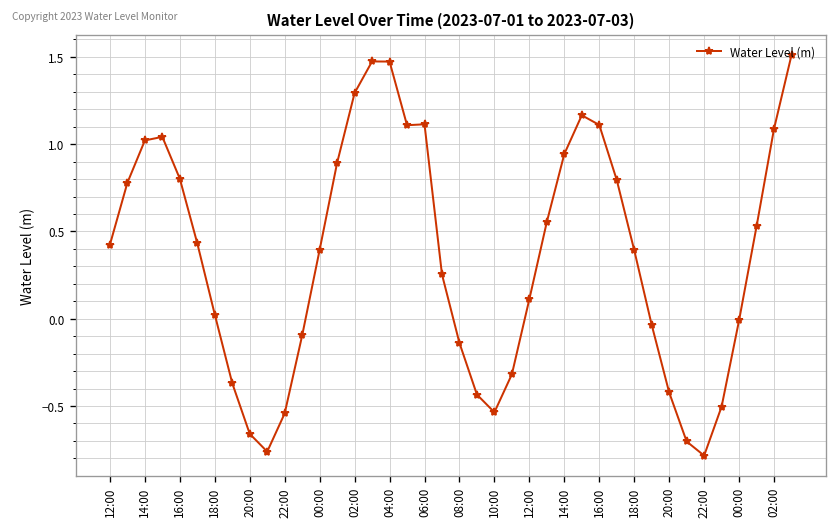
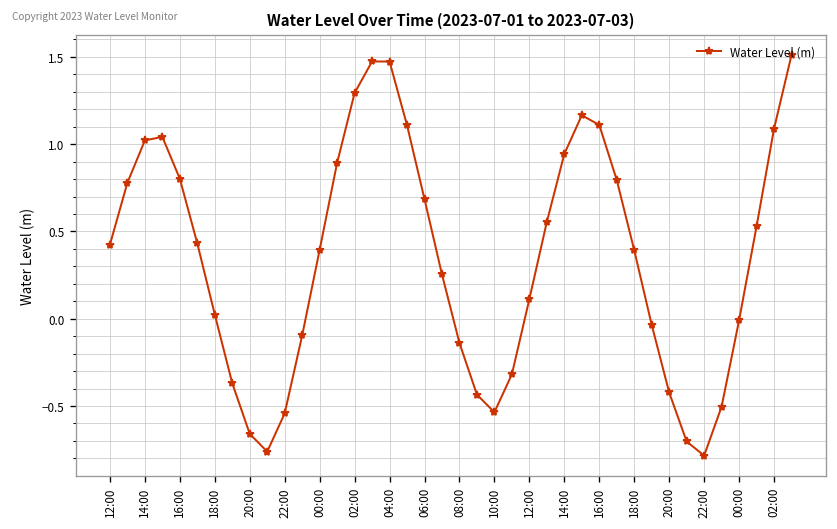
06:00: 1.11 -> 0.68
